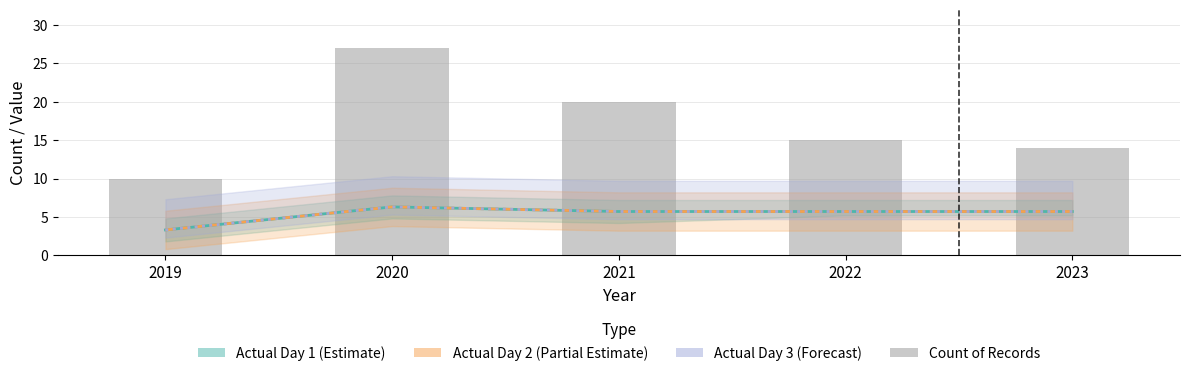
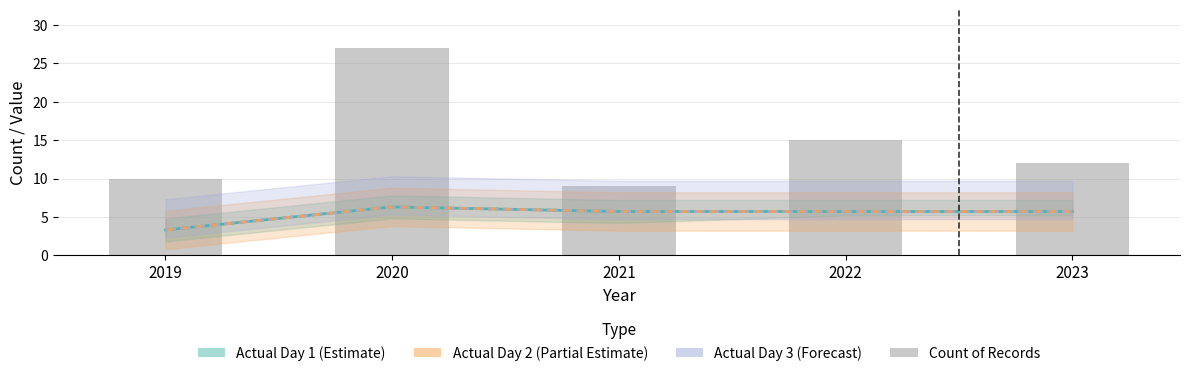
Count of Records, 2021: 20 -> 9
Count of Records, 2023: 14 -> 12
